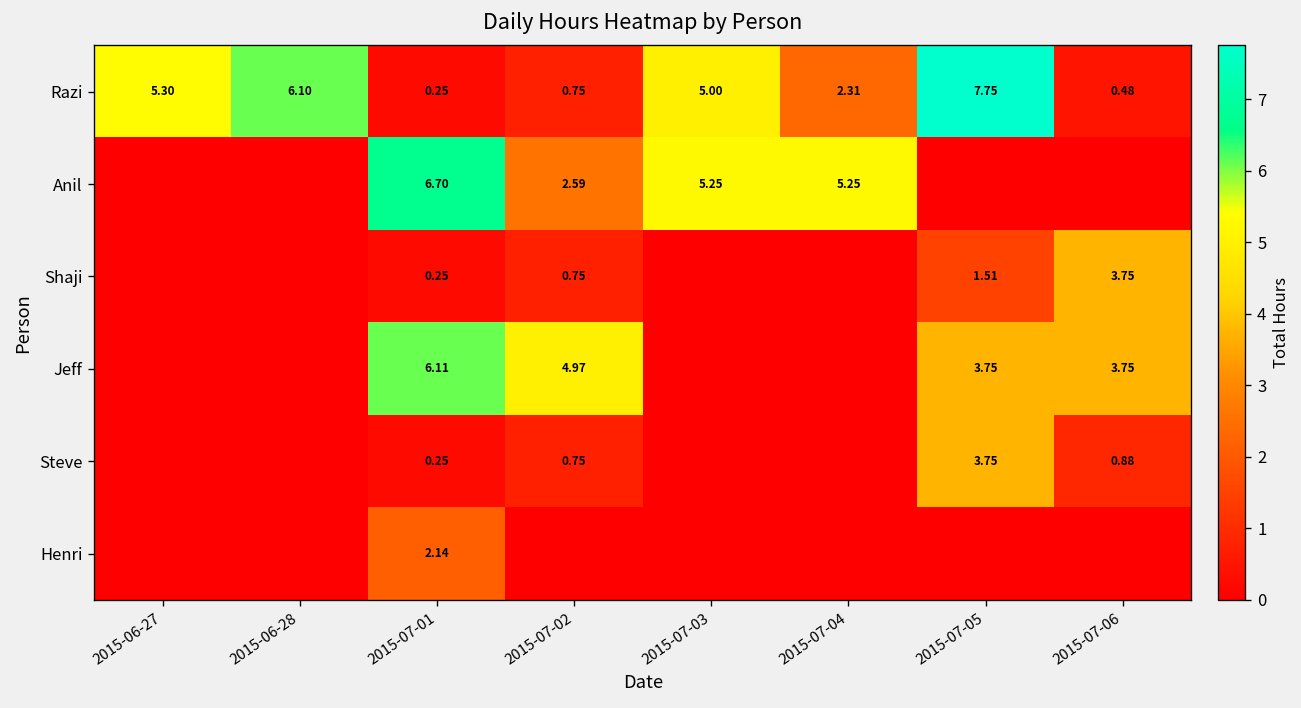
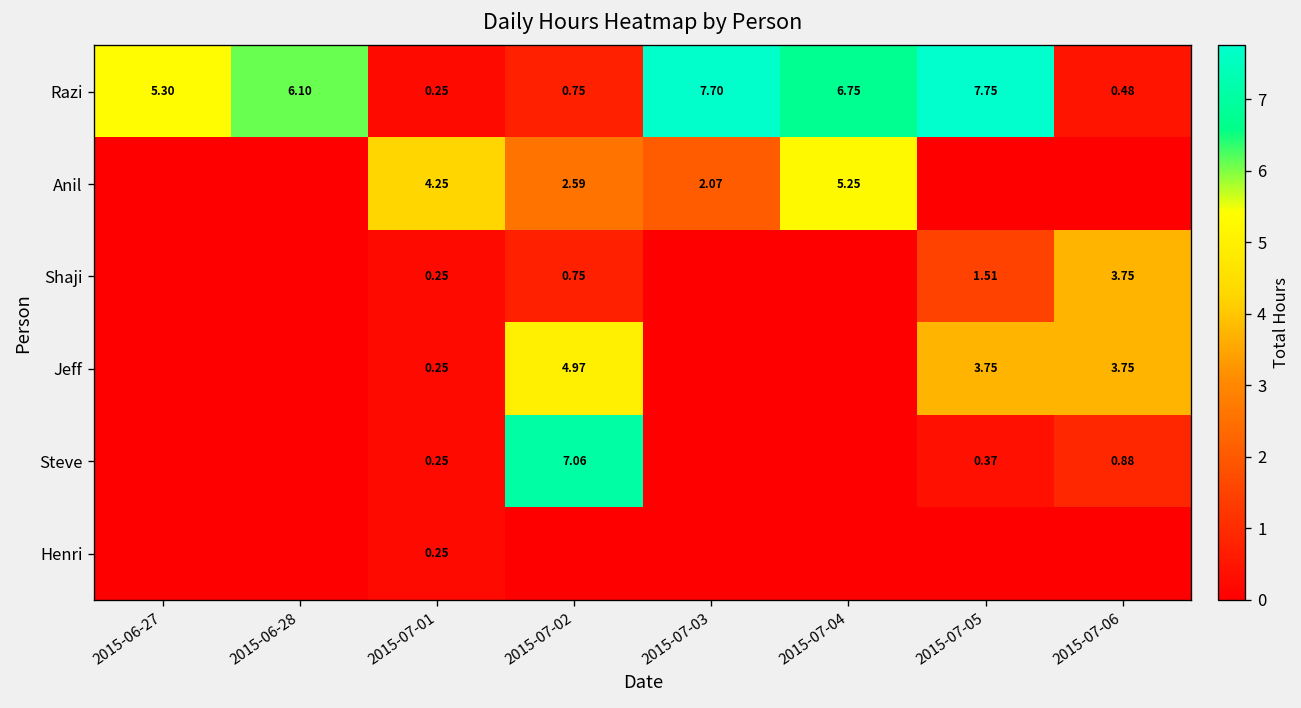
Razi, 2015-07-03: 5.00 -> 7.70
Razi, 2015-07-04: 2.31 -> 6.75
Anil, 2015-07-01: 6.70 -> 4.25
Anil, 2015-07-03: 5.25 -> 2.07
Jeff, 2015-07-01: 6.11 -> 0.25
Steve, 2015-07-02: 0.75 -> 7.06
Steve, 2015-07-05: 3.75 -> 0.37
Henri, 2015-07-01: 2.14 -> 0.25
